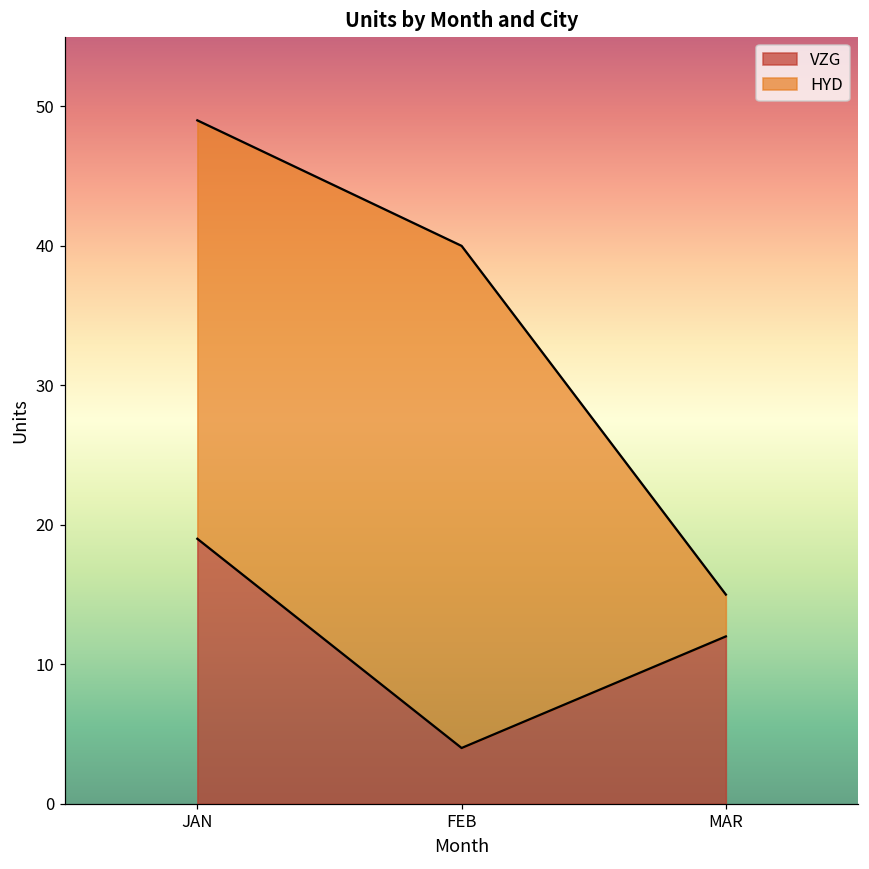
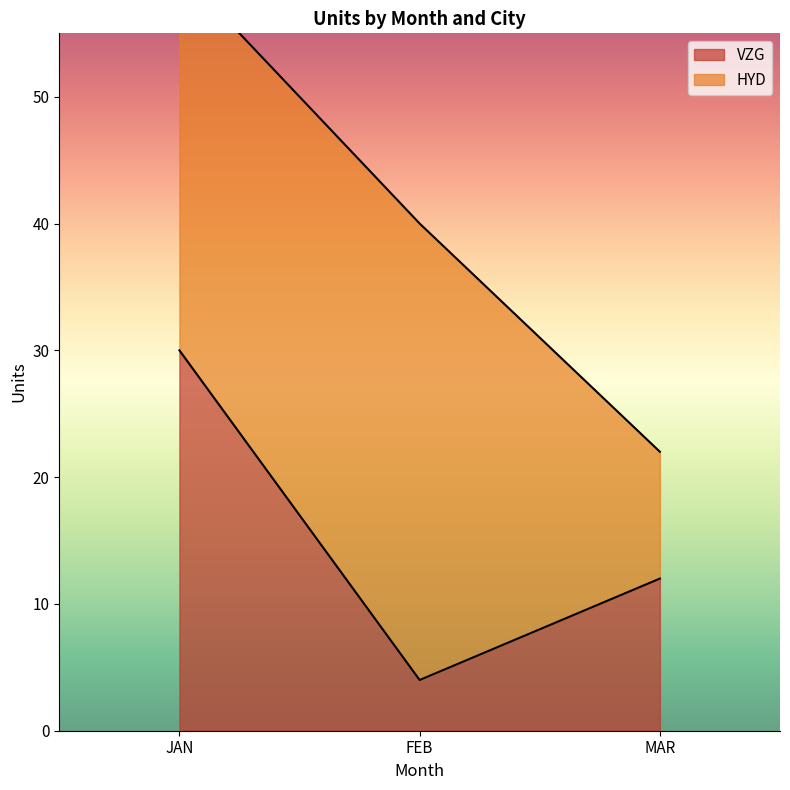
VZG, JAN: 19 -> 30
HYD, MAR: 3 -> 10
